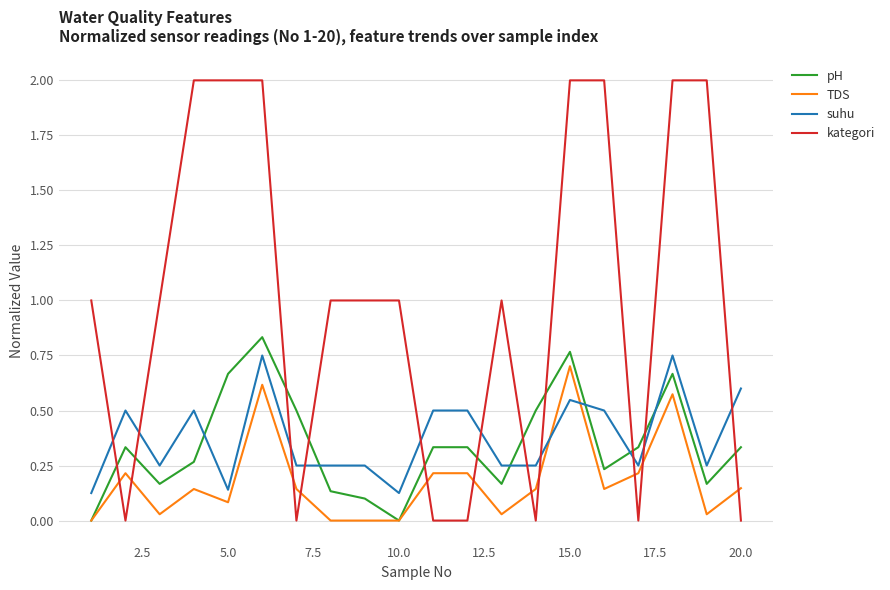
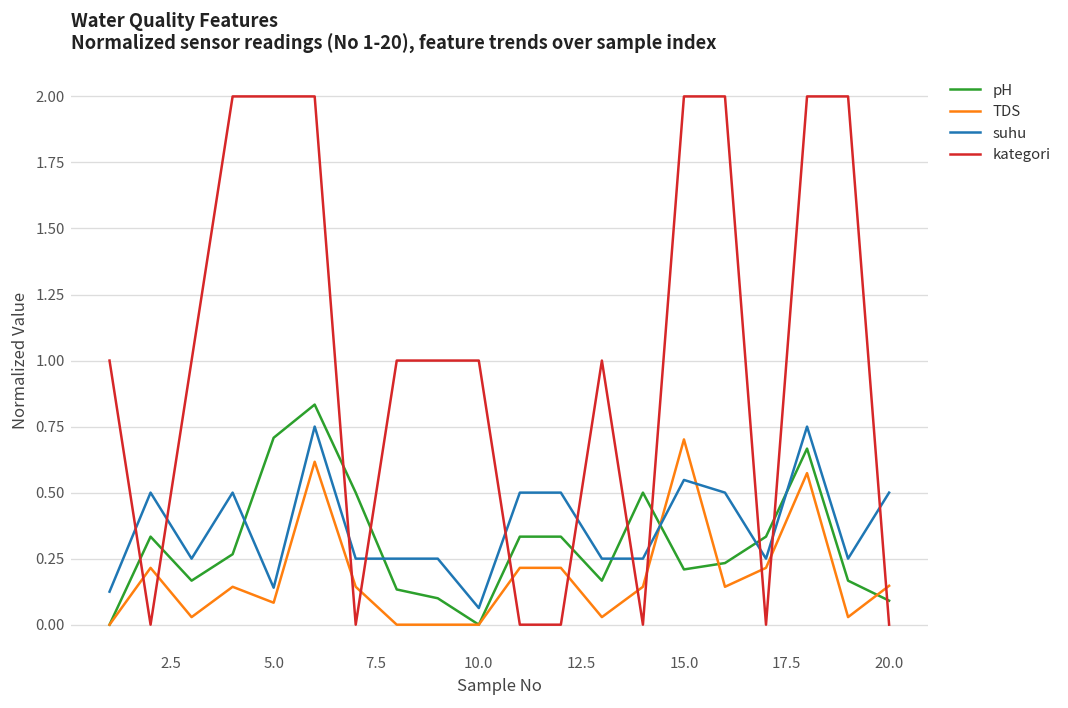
pH, 5.0: 0.67 -> 0.71
suhu, 10.0: 0.13 -> 0.06
pH, 15.0: 0.77 -> 0.21
pH, 20.0: 0.33 -> 0.09
suhu, 20.0: 0.6 -> 0.5
